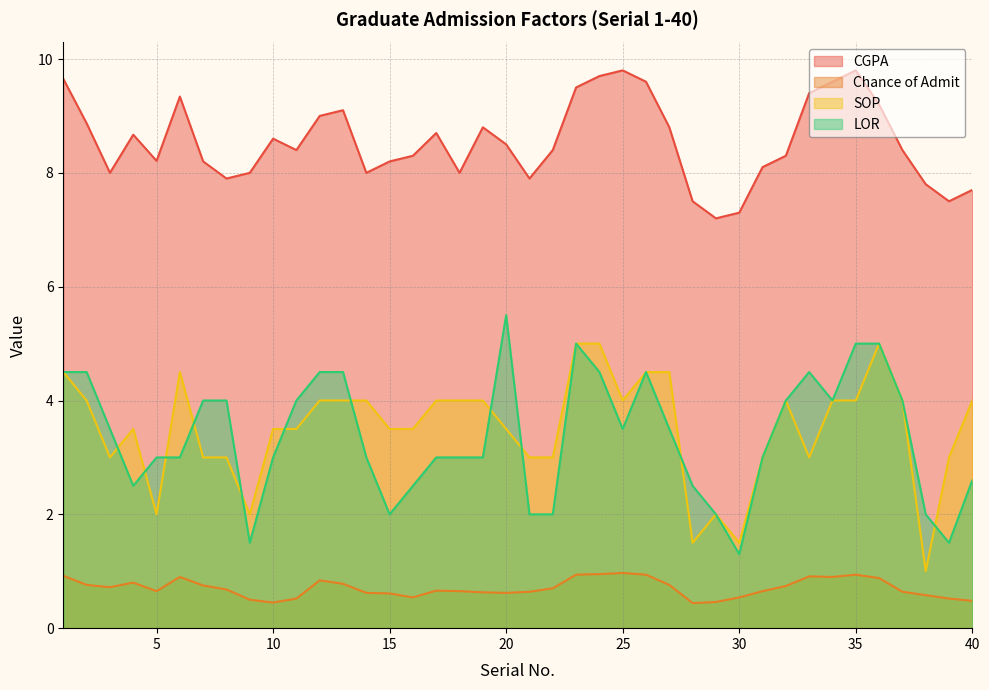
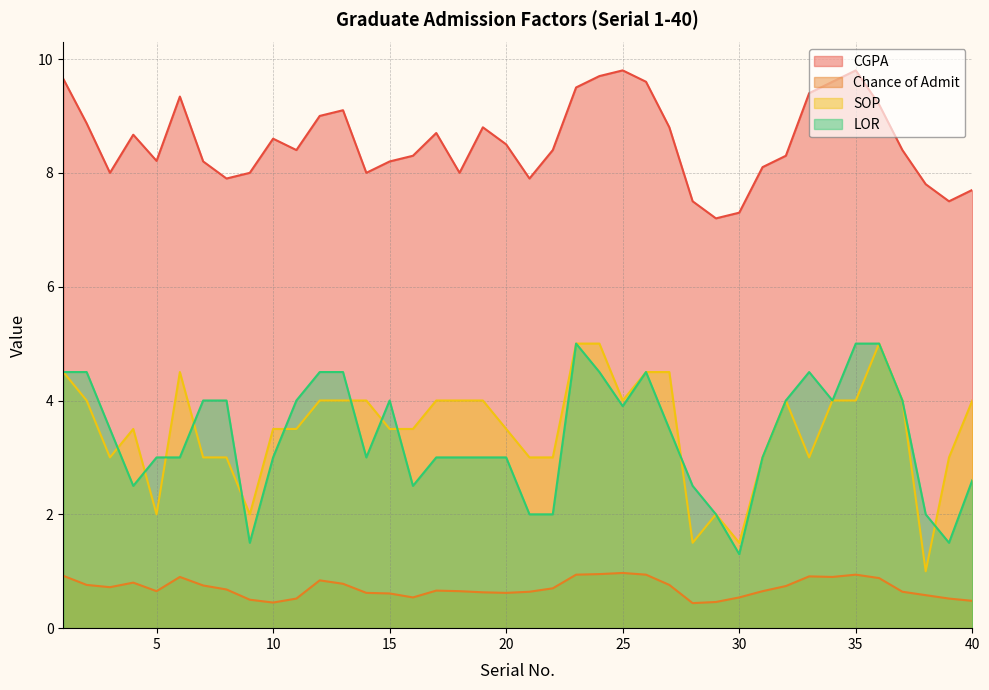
LOR, 15: 2 -> 4
LOR, 20: 5.5 -> 3.0
LOR, 25: 3.5 -> 3.9
